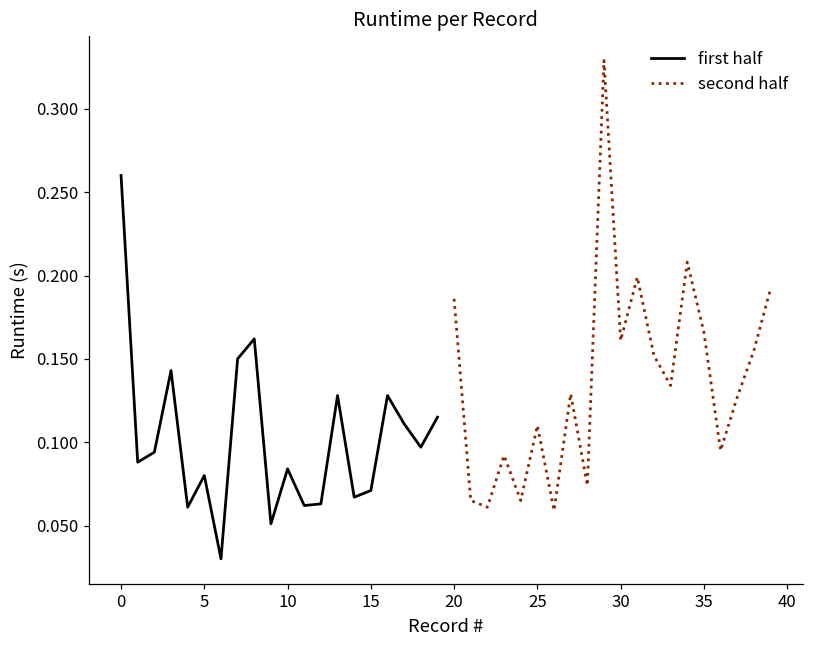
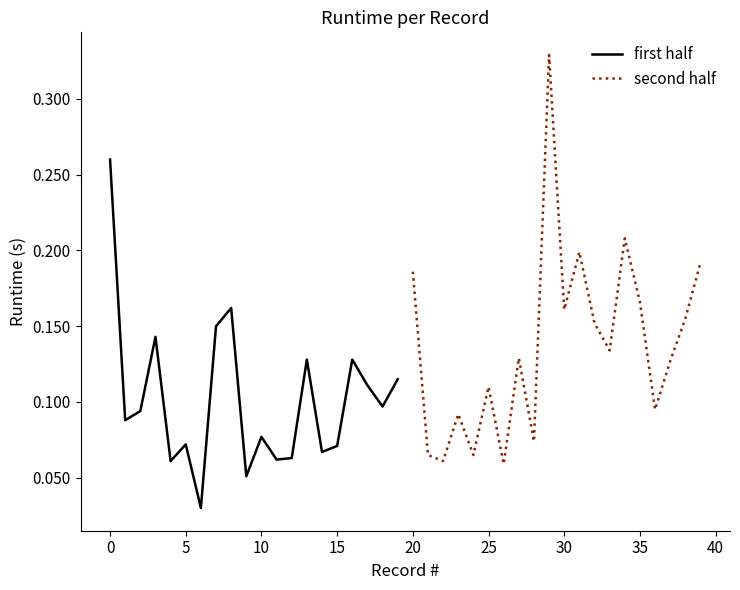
first half, 5: 0.080 -> 0.072
first half, 10: 0.084 -> 0.077
